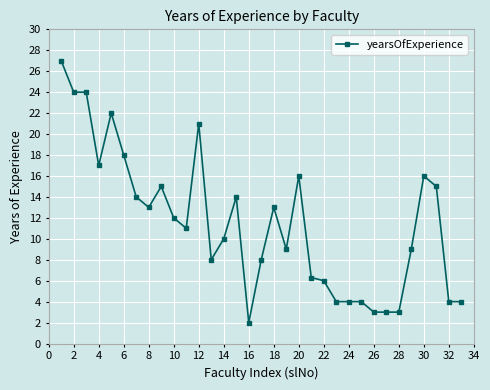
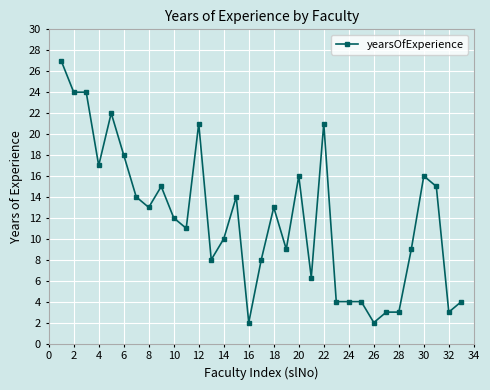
22: 6 -> 21
26: 3 -> 2
32: 4 -> 3
